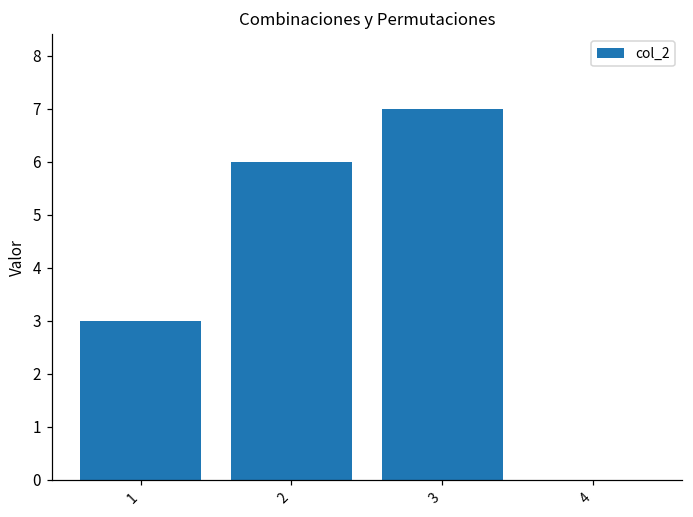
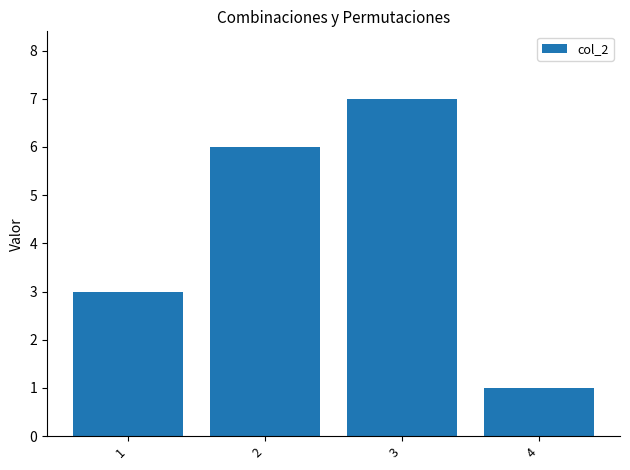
4: 0 -> 1
